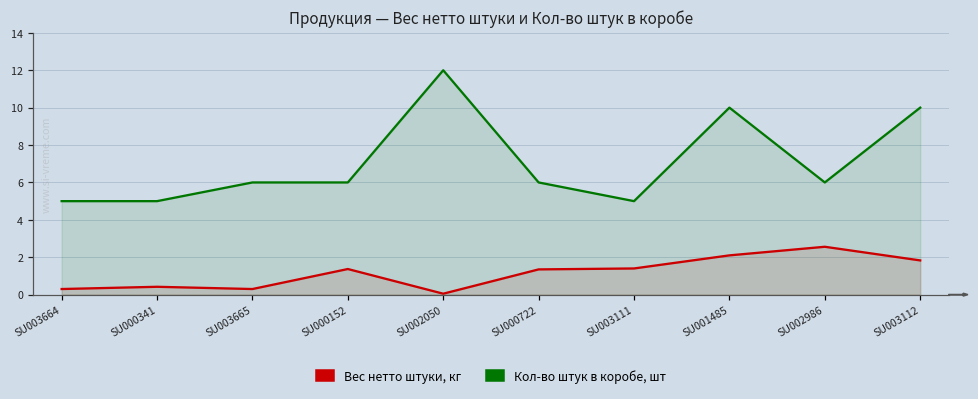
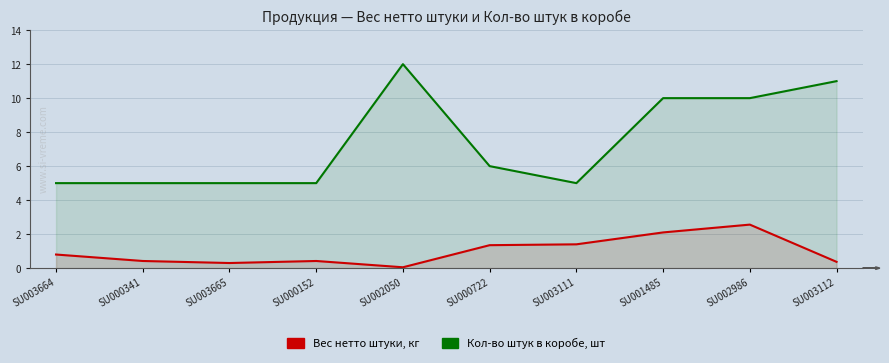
Вес нетто штуки, кг, SU003664: 0.3 -> 0.8
Кол-во штук в коробе, шт, SU003665: 6 -> 5
Вес нетто штуки, кг, SU000152: 1.4 -> 0.4
Кол-во штук в коробе, шт, SU000152: 6 -> 5
Кол-во штук в коробе, шт, SU002986: 6 -> 10
Вес нетто штуки, кг, SU003112: 1.8 -> 0.4
Кол-во штук в коробе, шт, SU003112: 10 -> 11
